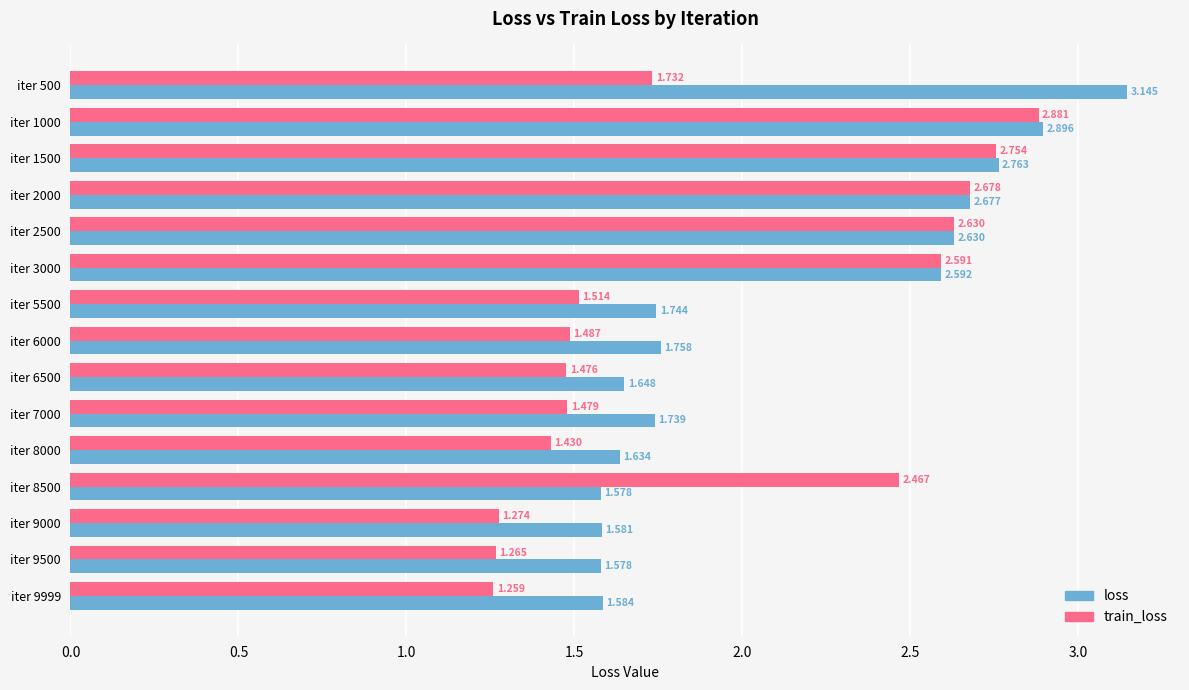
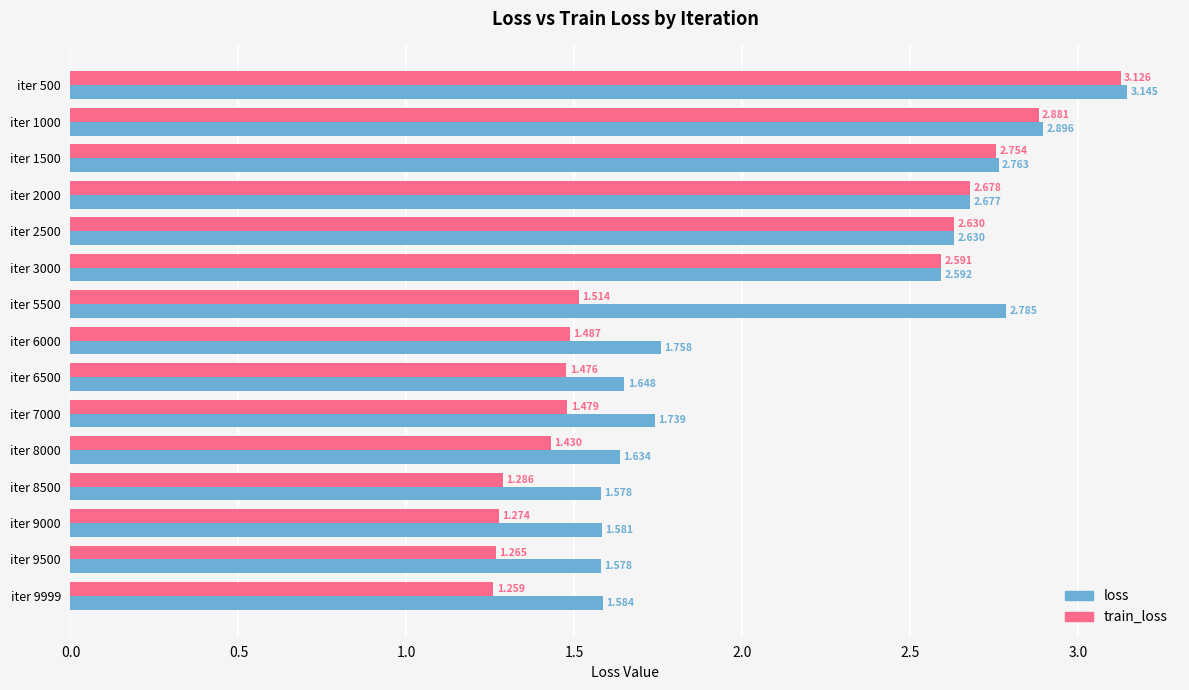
train_loss, iter 500: 1.732 -> 3.126
loss, iter 5500: 1.744 -> 2.785
train_loss, iter 8500: 2.467 -> 1.286
